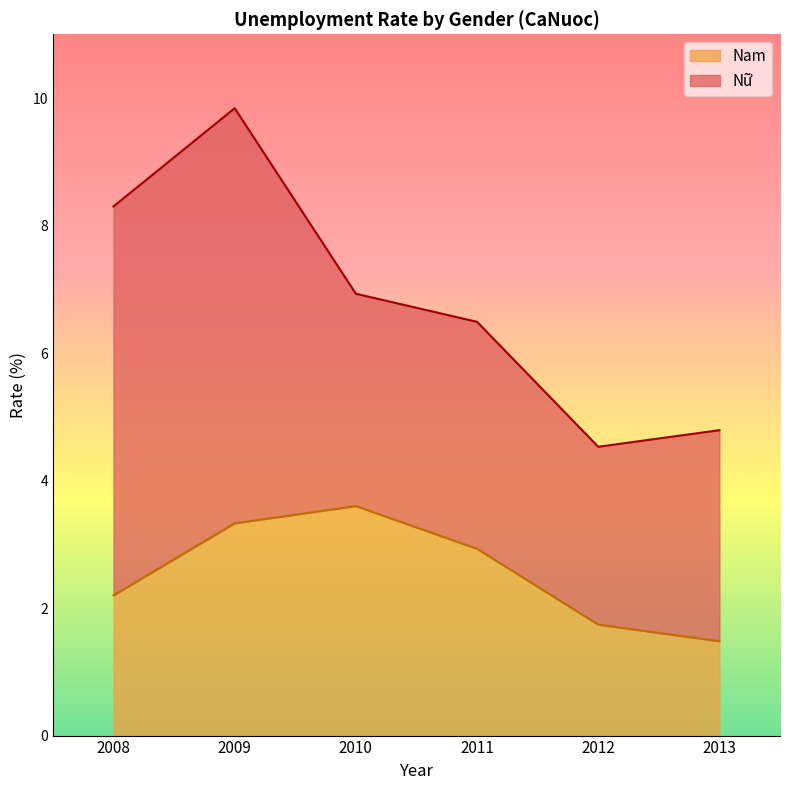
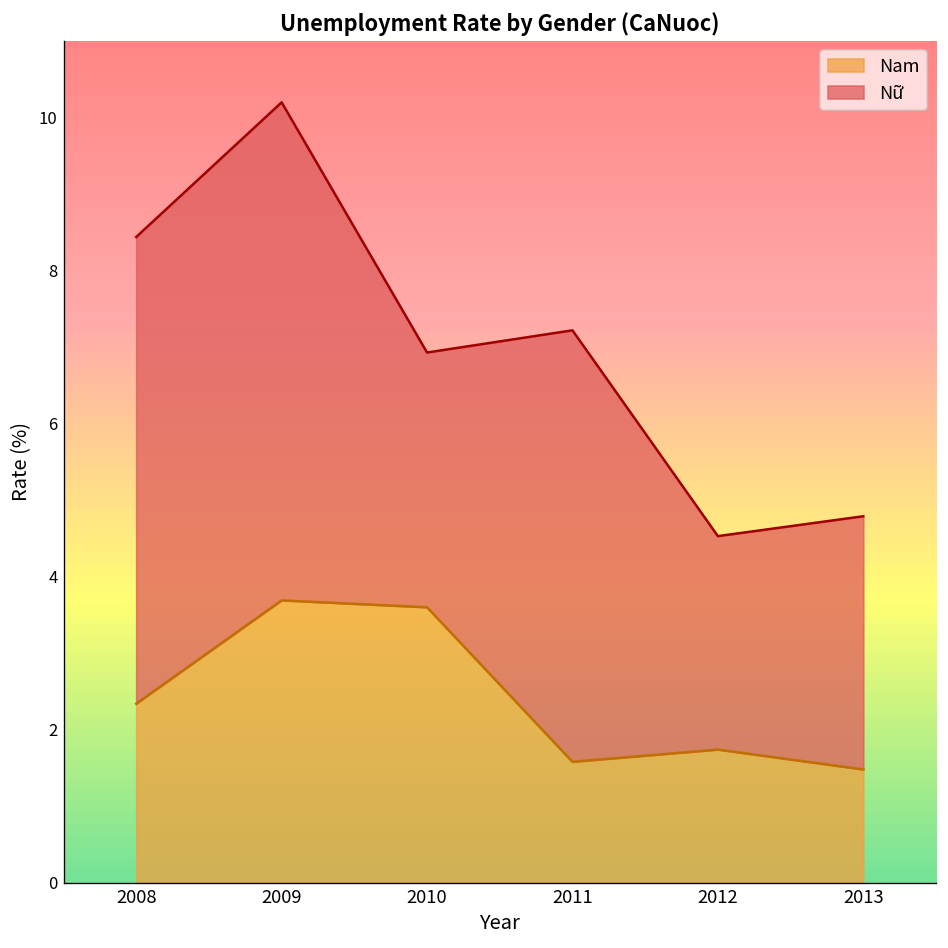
Nam, 2008: 2.2 -> 2.3
Nam, 2009: 3.3 -> 3.7
Nam, 2011: 2.9 -> 1.6
Nữ, 2011: 3.6 -> 5.6
